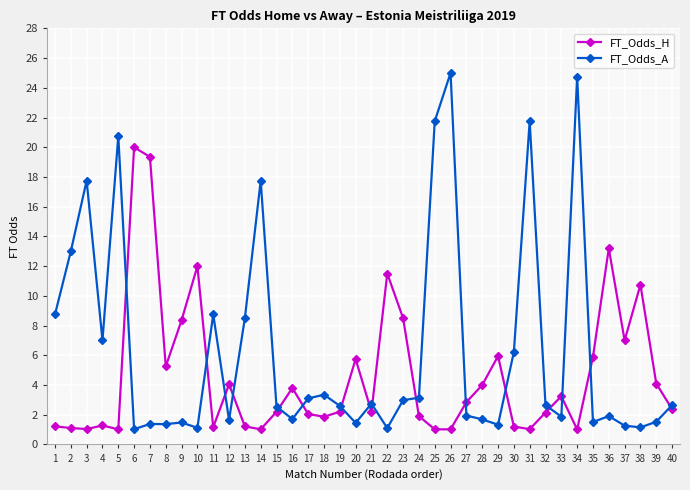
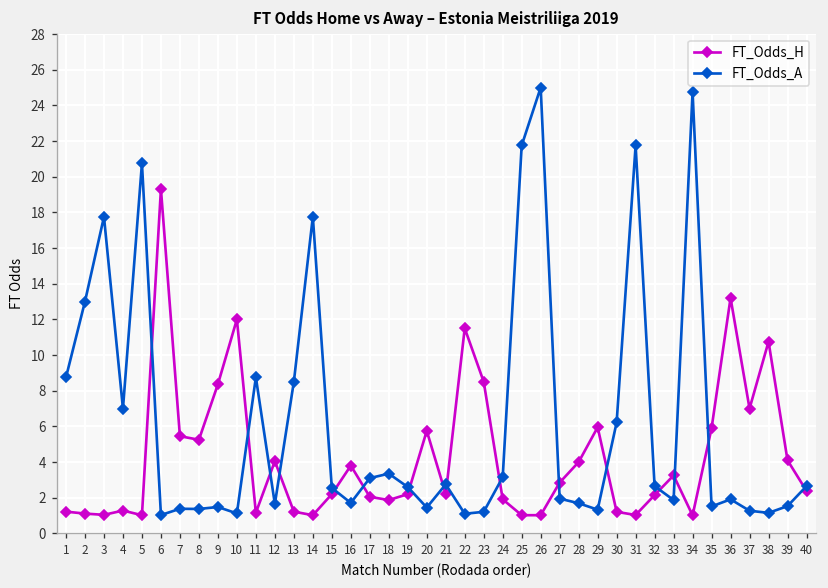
FT_Odds_H, 6: 20.0 -> 19.3
FT_Odds_H, 7: 19.4 -> 5.5
FT_Odds_A, 23: 3.0 -> 1.2
